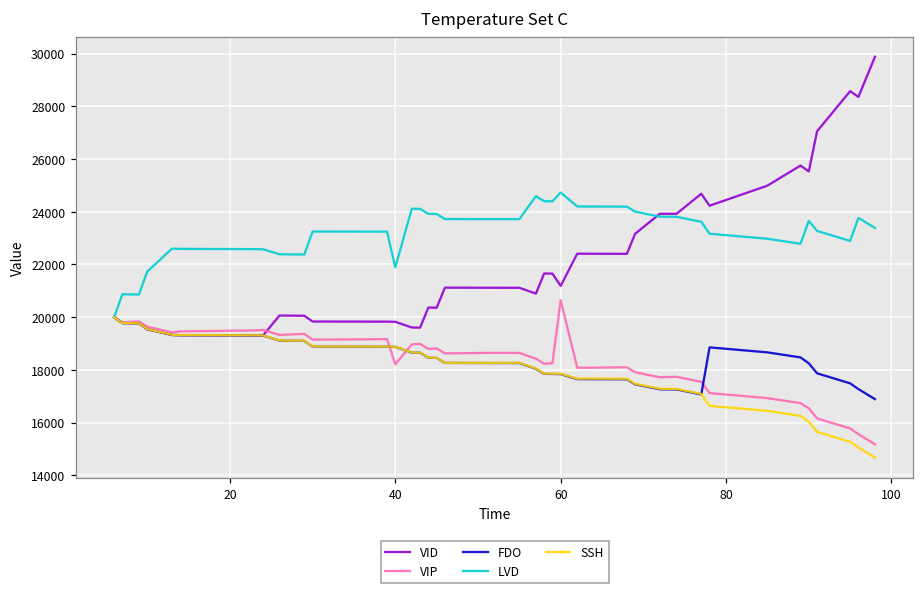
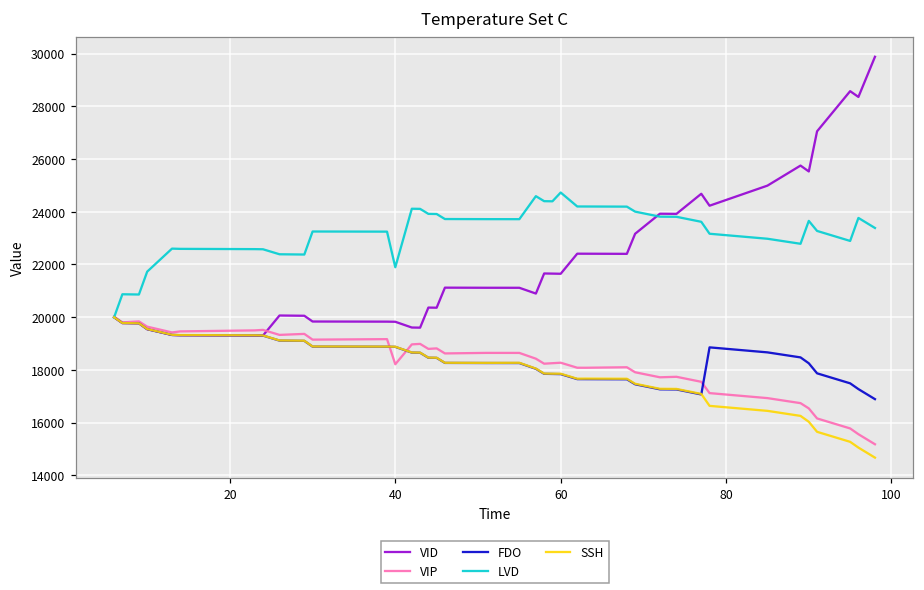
VID, 60: 21200 -> 21600
VIP, 60: 20600 -> 18300
